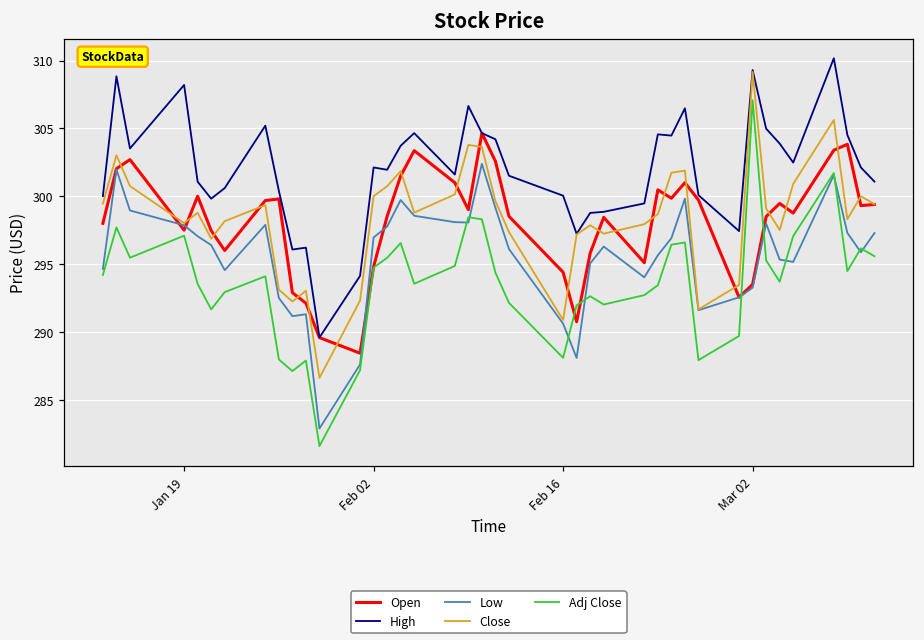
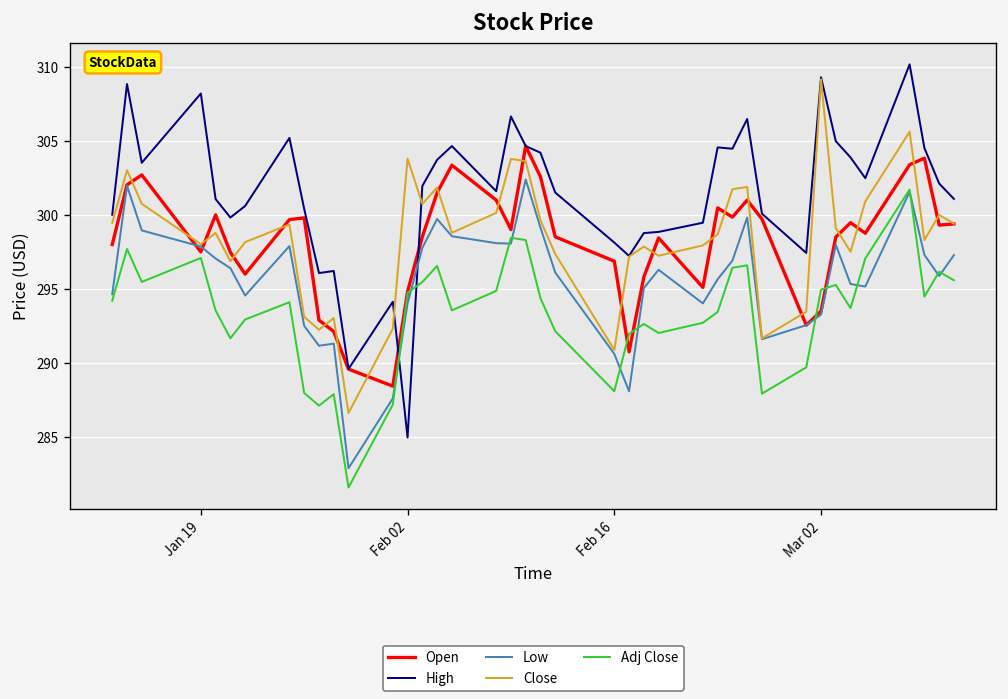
High, Feb 02: 302.1 -> 285.0
Low, Feb 02: 297.0 -> 294.0
Close, Feb 02: 300.0 -> 303.8
Open, Feb 16: 294.4 -> 296.9
High, Feb 16: 300.0 -> 298.1
Adj Close, Mar 02: 307.1 -> 295.0
